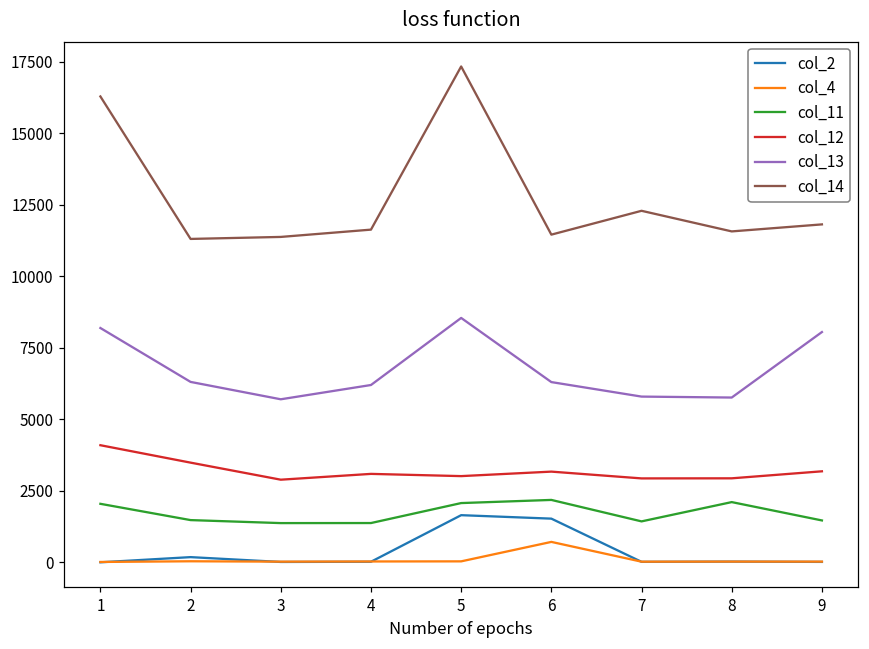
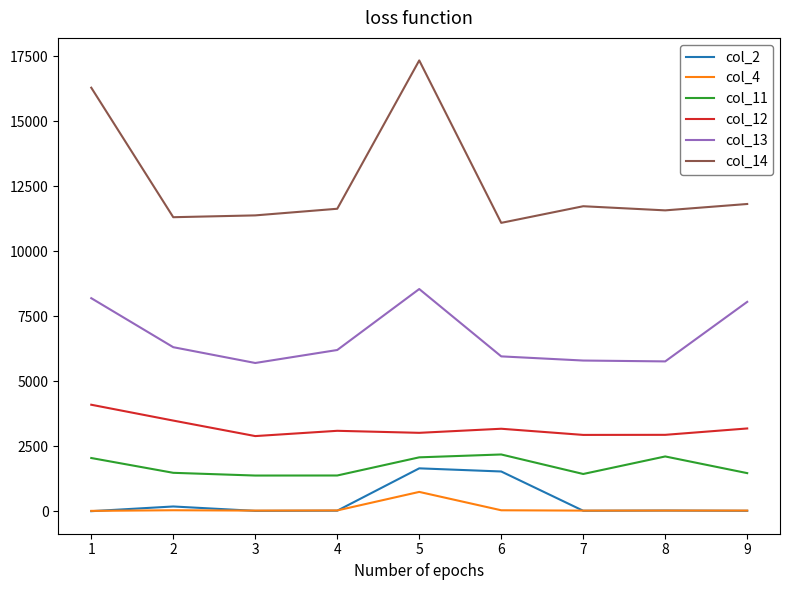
col_4, 5: 0 -> 700
col_4, 6: 700 -> 0
col_13, 6: 6300 -> 6000
col_14, 6: 11500 -> 11100
col_14, 7: 12300 -> 11700
